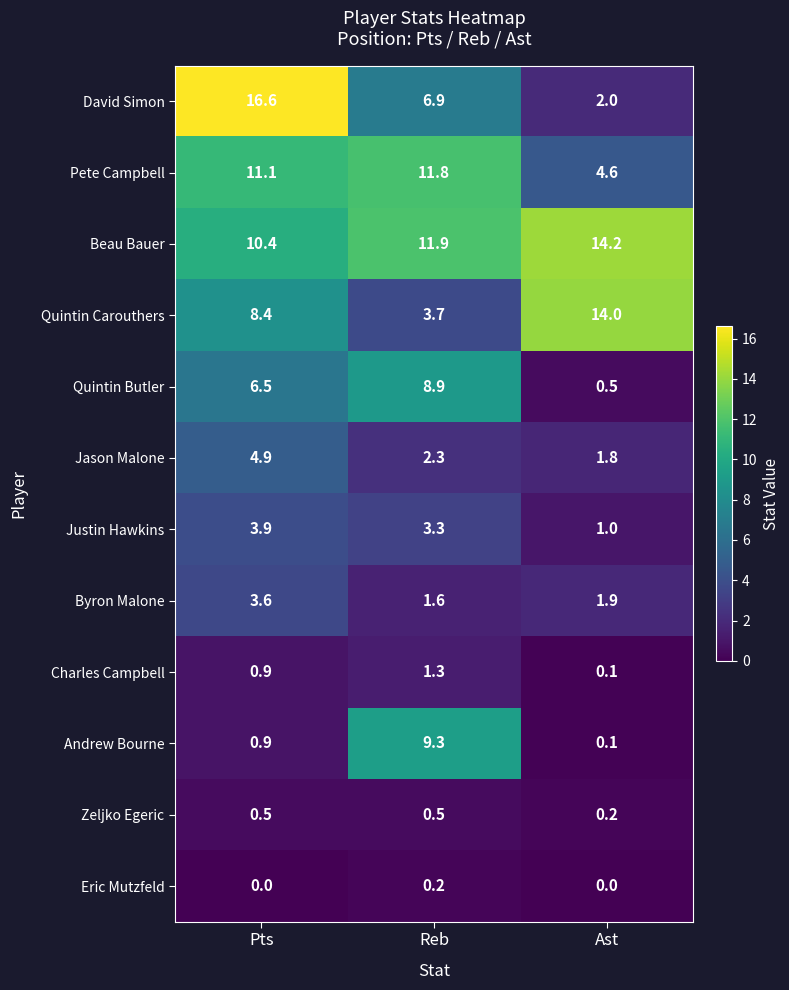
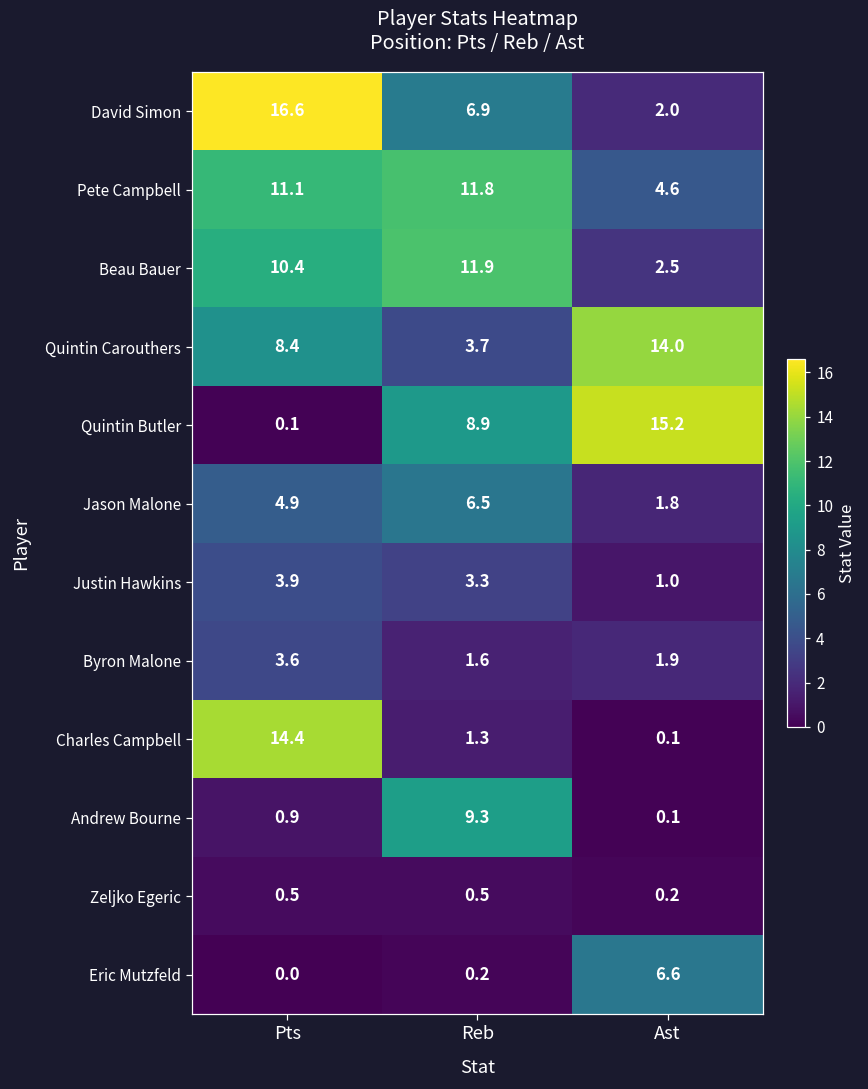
Beau Bauer, Ast: 14.2 -> 2.5
Quintin Butler, Pts: 6.5 -> 0.1
Quintin Butler, Ast: 0.5 -> 15.2
Jason Malone, Reb: 2.3 -> 6.5
Charles Campbell, Pts: 0.9 -> 14.4
Eric Mutzfeld, Ast: 0.0 -> 6.6
